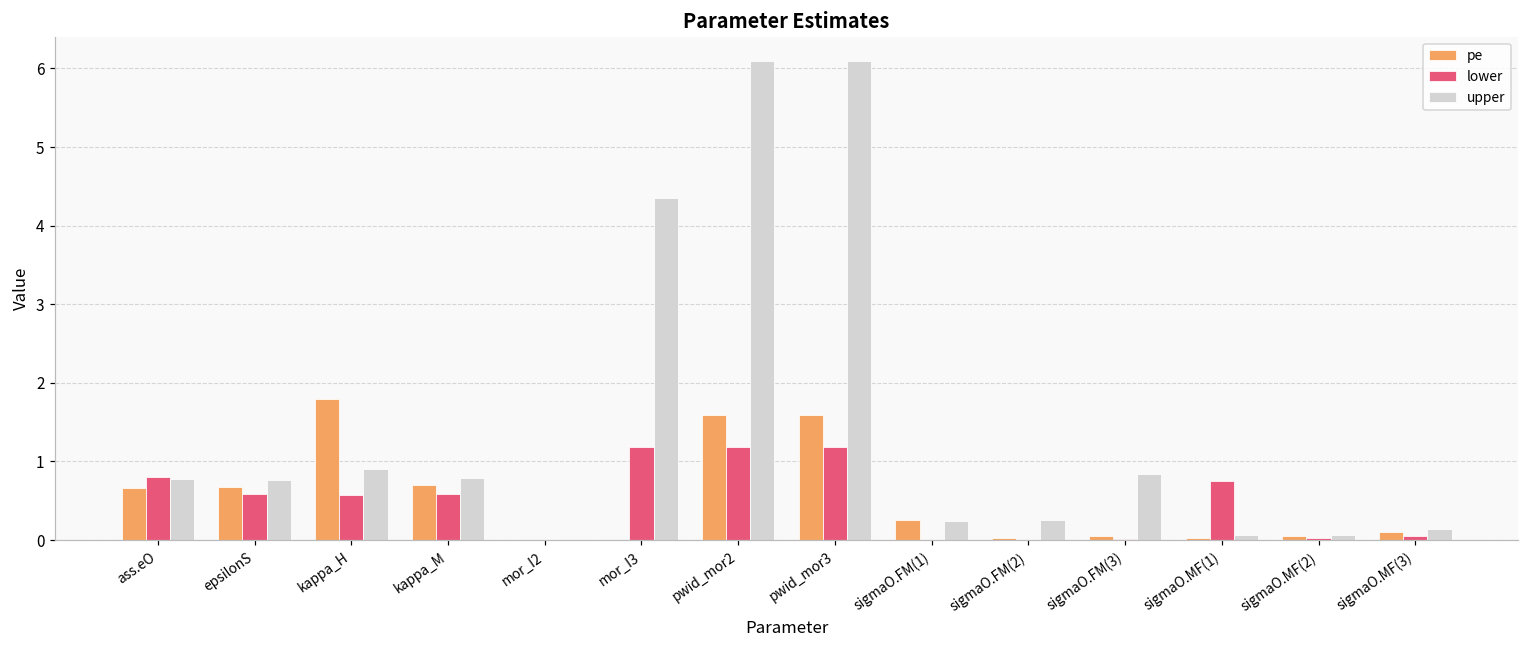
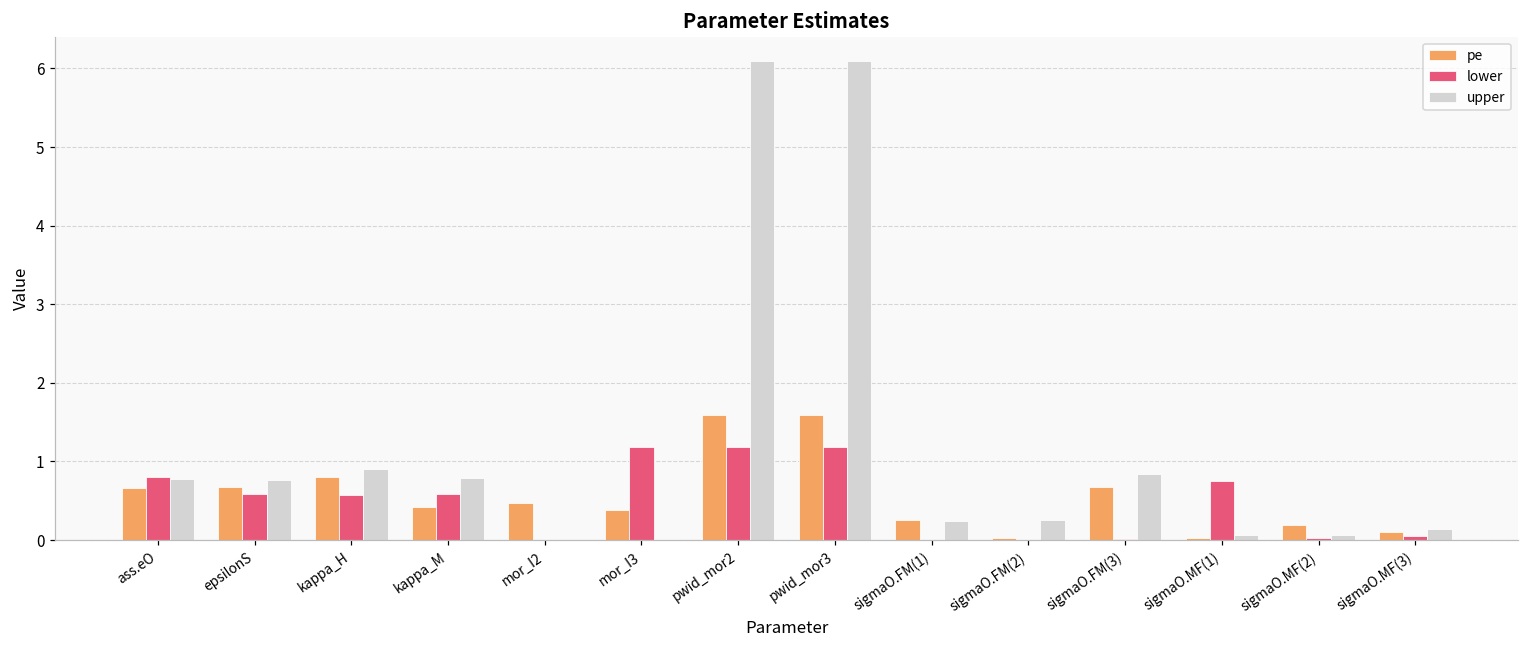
pe, kappa_H: 1.8 -> 0.8
pe, kappa_M: 0.7 -> 0.4
pe, mor_I2: 0.0 -> 0.5
pe, mor_I3: 0.0 -> 0.4
upper, mor_I3: 4.3 -> 0.0
pe, sigmaO.FM(3): 0.1 -> 0.7
pe, sigmaO.MF(2): 0.1 -> 0.2
